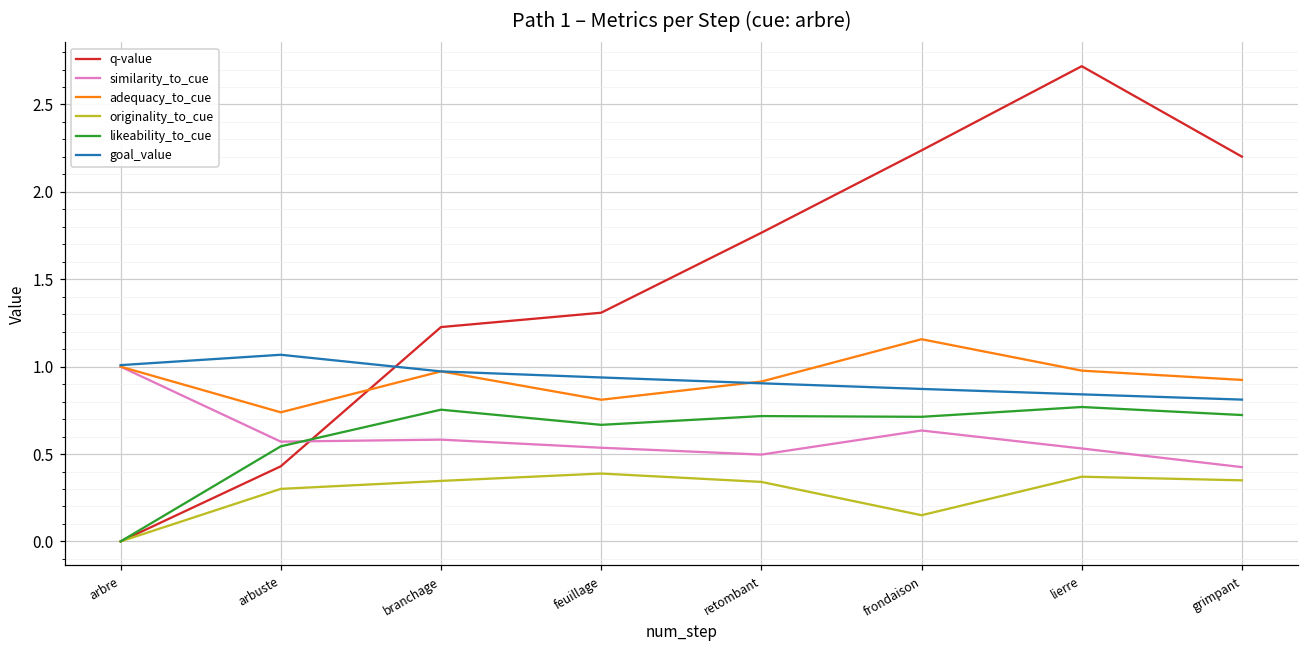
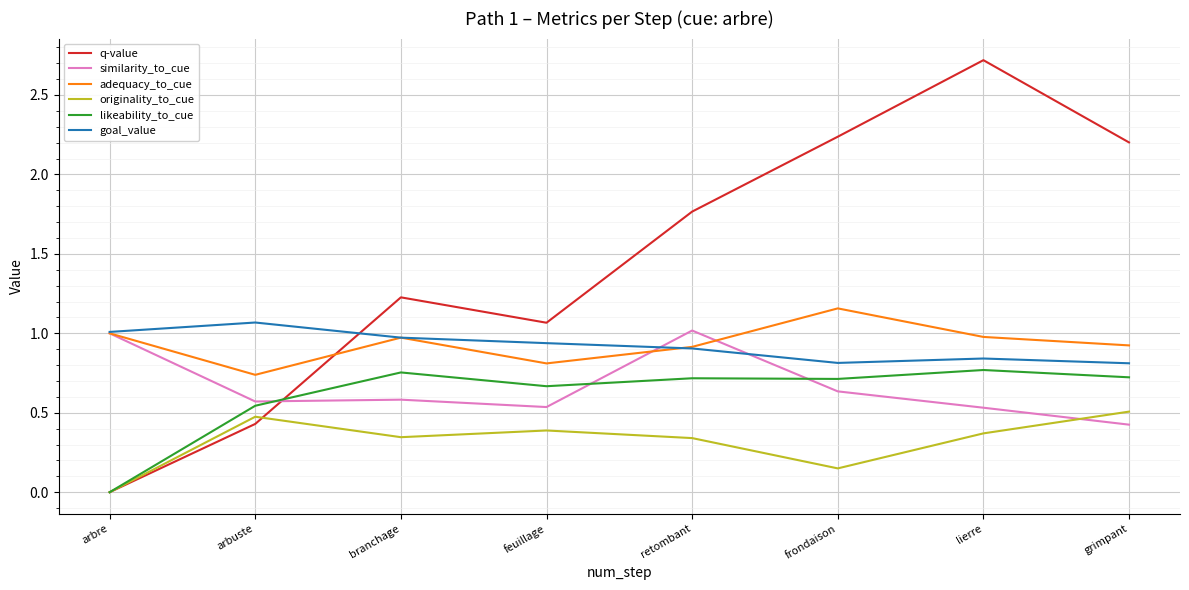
originality_to_cue, arbuste: 0.30 -> 0.48
q-value, feuillage: 1.31 -> 1.07
similarity_to_cue, retombant: 0.50 -> 1.02
goal_value, frondaison: 0.87 -> 0.81
originality_to_cue, grimpant: 0.35 -> 0.51
